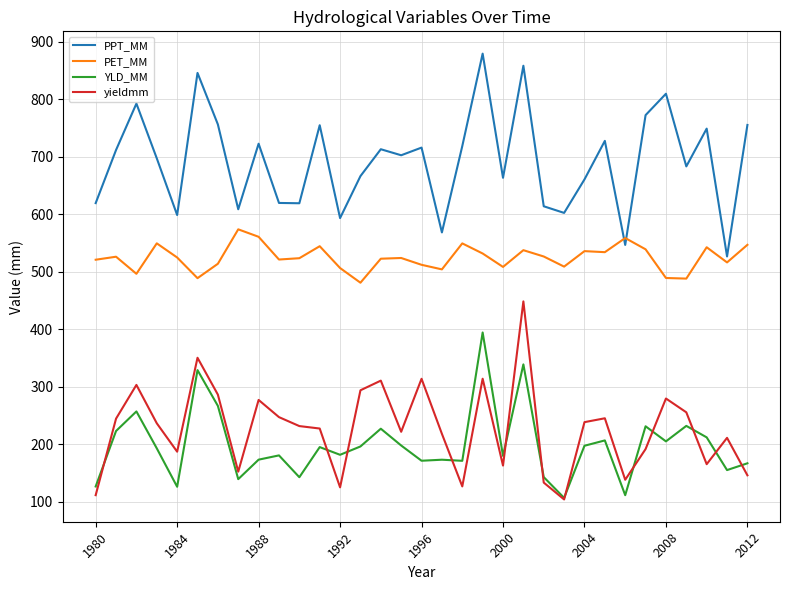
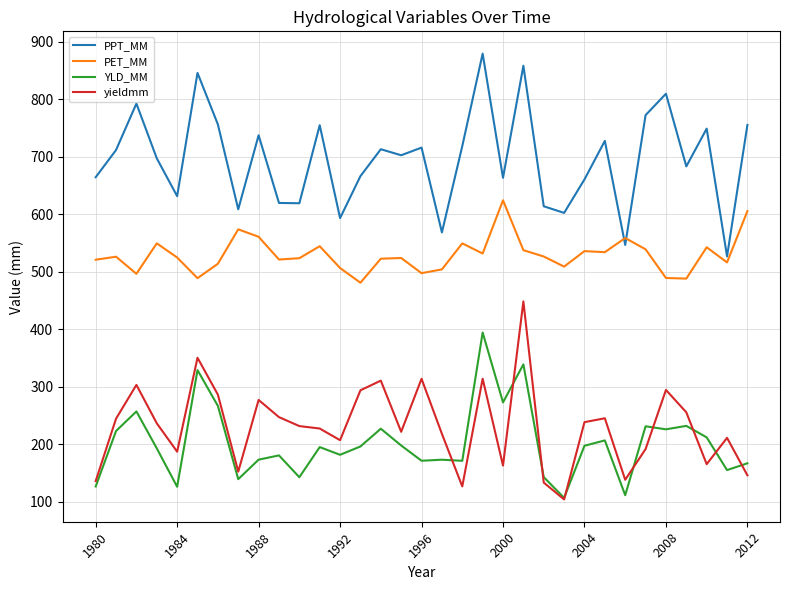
PPT_MM, 1980: 620 -> 660
yieldmm, 1980: 110 -> 140
PPT_MM, 1984: 600 -> 630
PPT_MM, 1988: 720 -> 740
yieldmm, 1992: 120 -> 210
PET_MM, 1996: 510 -> 500
PET_MM, 2000: 510 -> 620
YLD_MM, 2000: 180 -> 270
YLD_MM, 2008: 200 -> 230
yieldmm, 2008: 280 -> 290
PET_MM, 2012: 550 -> 610
